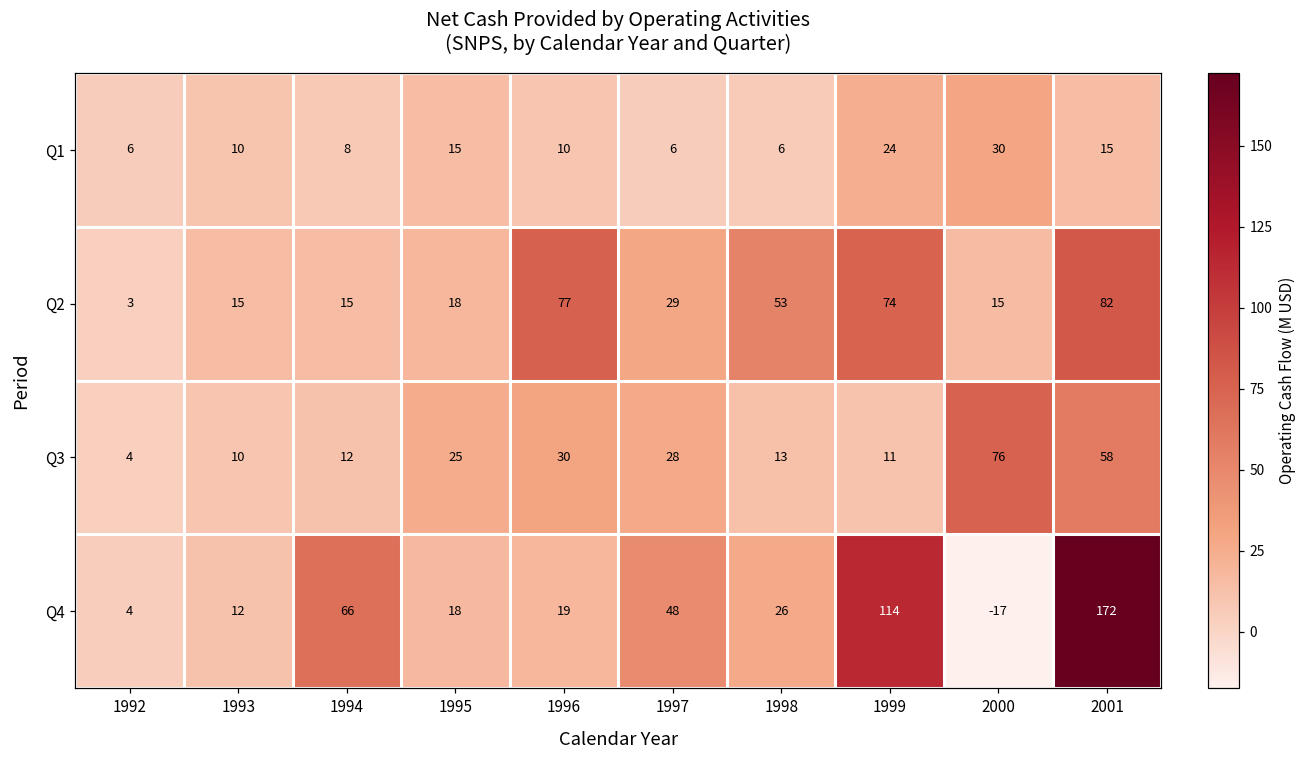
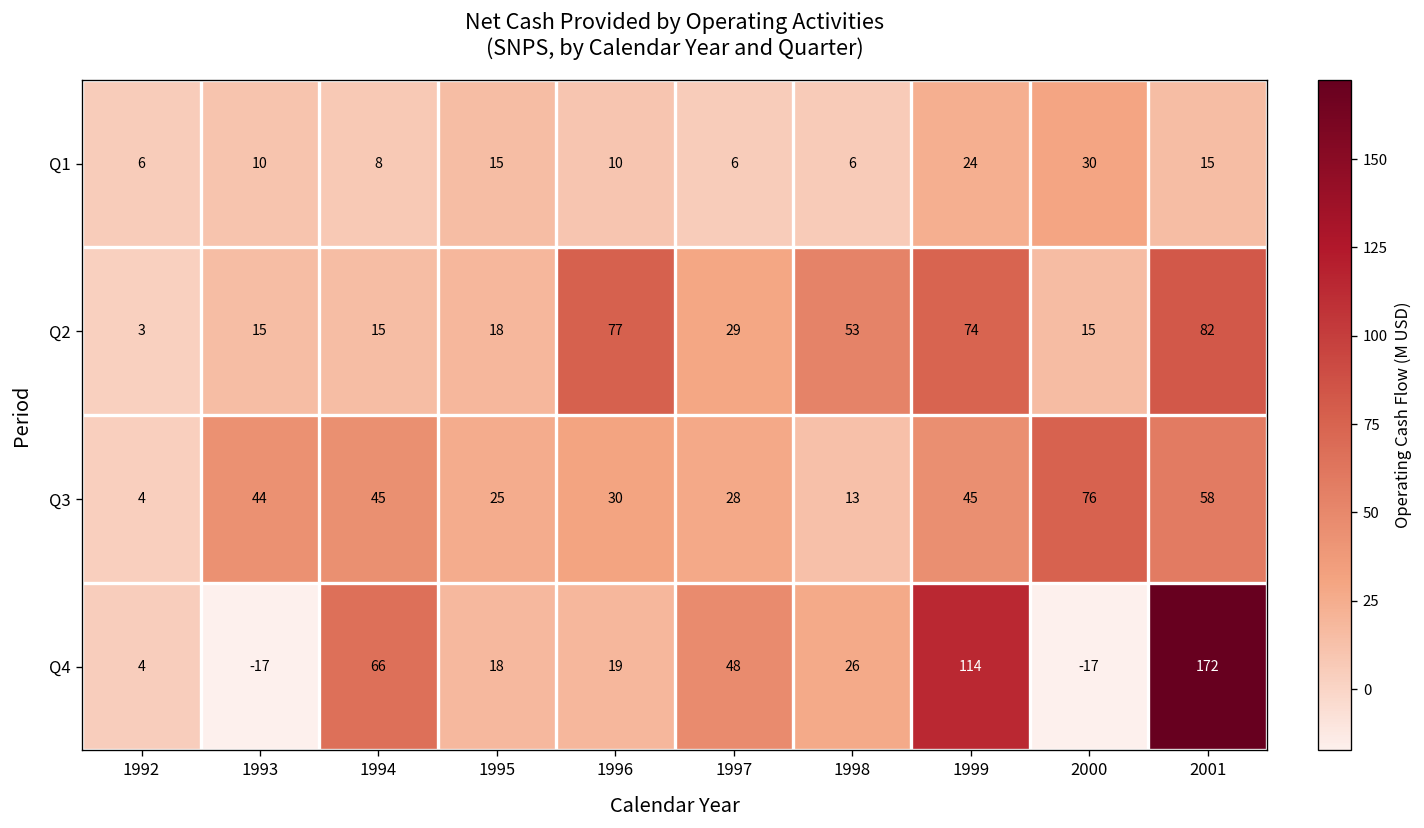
Q3, 1993: 10 -> 44
Q3, 1994: 12 -> 45
Q3, 1999: 11 -> 45
Q4, 1993: 12 -> -17
